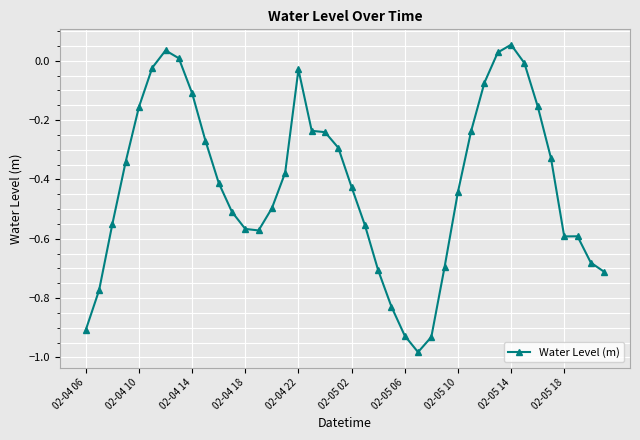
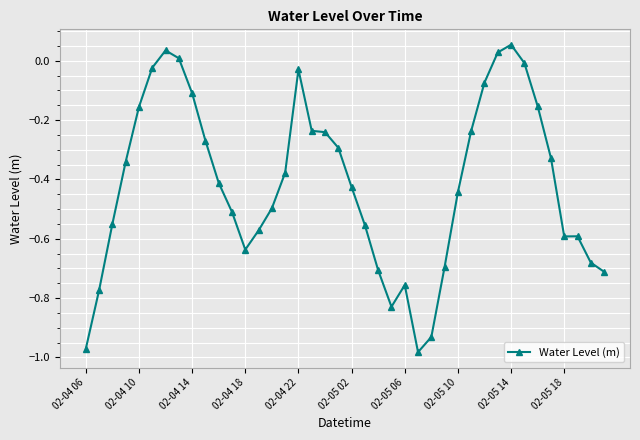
02-04 06: -0.91 -> -0.97
02-04 18: -0.57 -> -0.64
02-05 06: -0.93 -> -0.76
